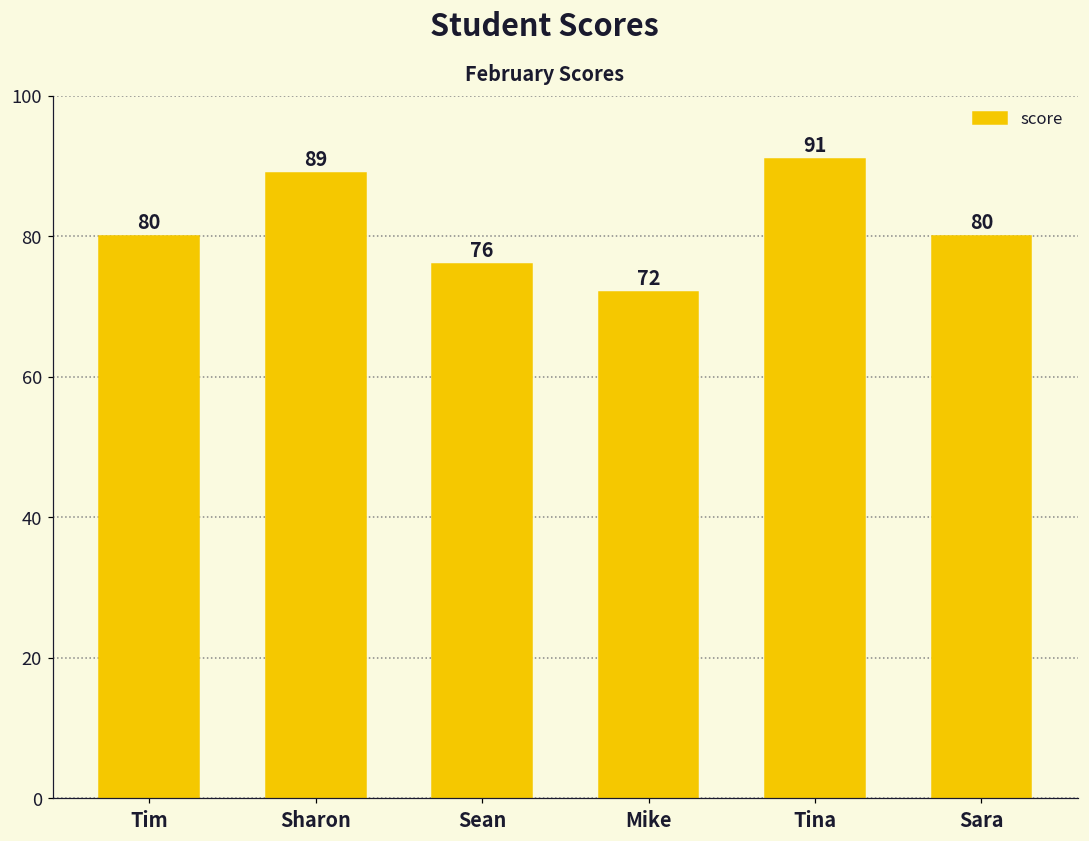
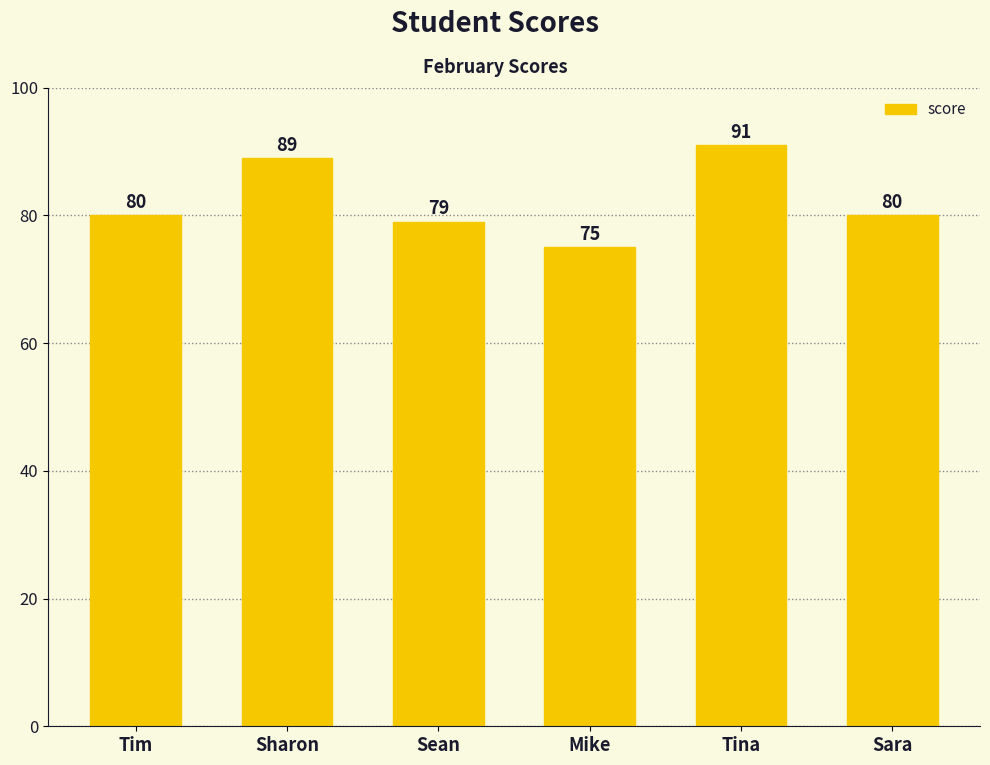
Sean: 76 -> 79
Mike: 72 -> 75
